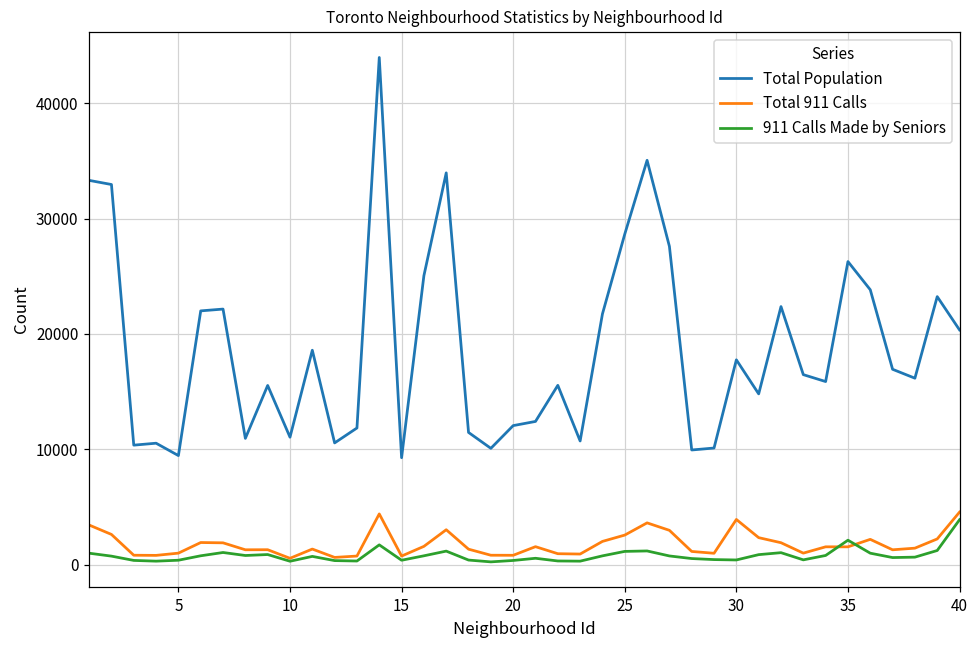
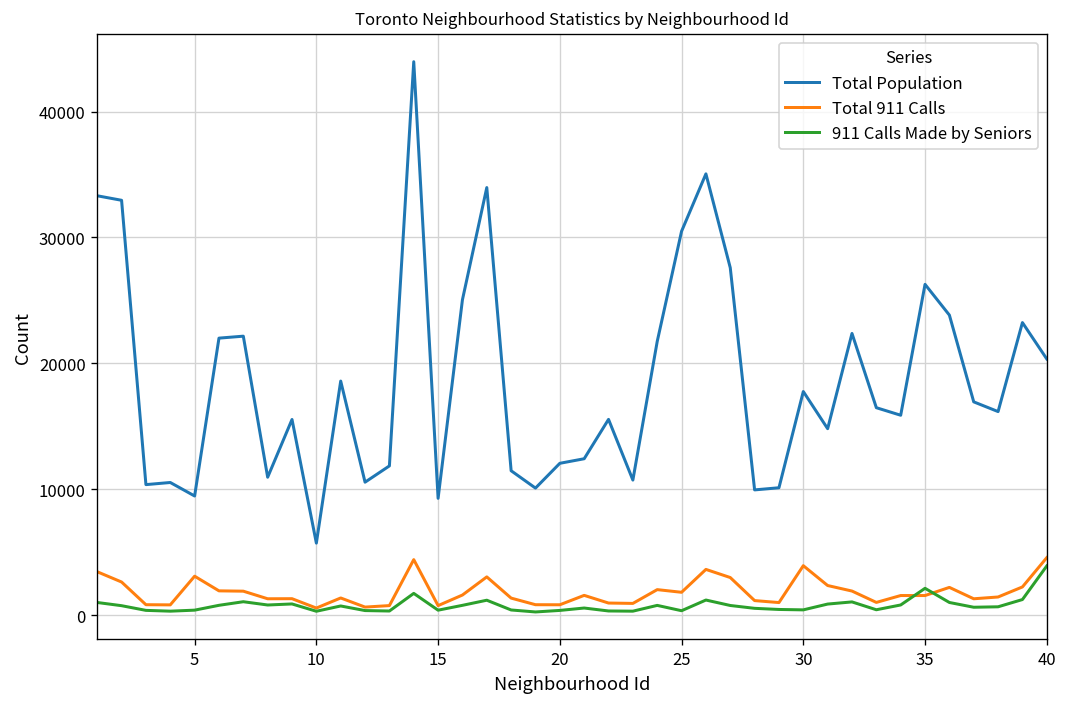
Total 911 Calls, 5: 1000 -> 3100
Total Population, 10: 11100 -> 5700
Total Population, 25: 28700 -> 30500
Total 911 Calls, 25: 2600 -> 1800
911 Calls Made by Seniors, 25: 1200 -> 300
